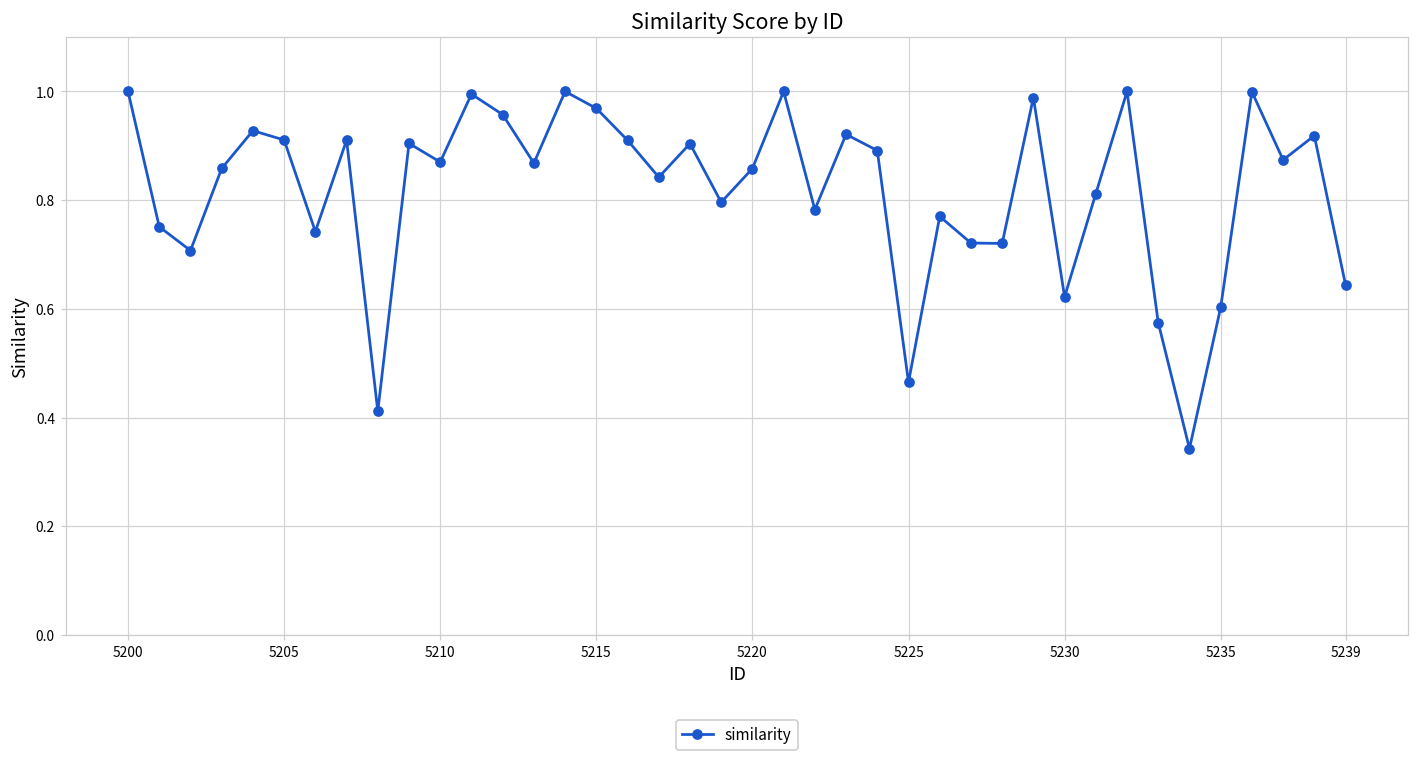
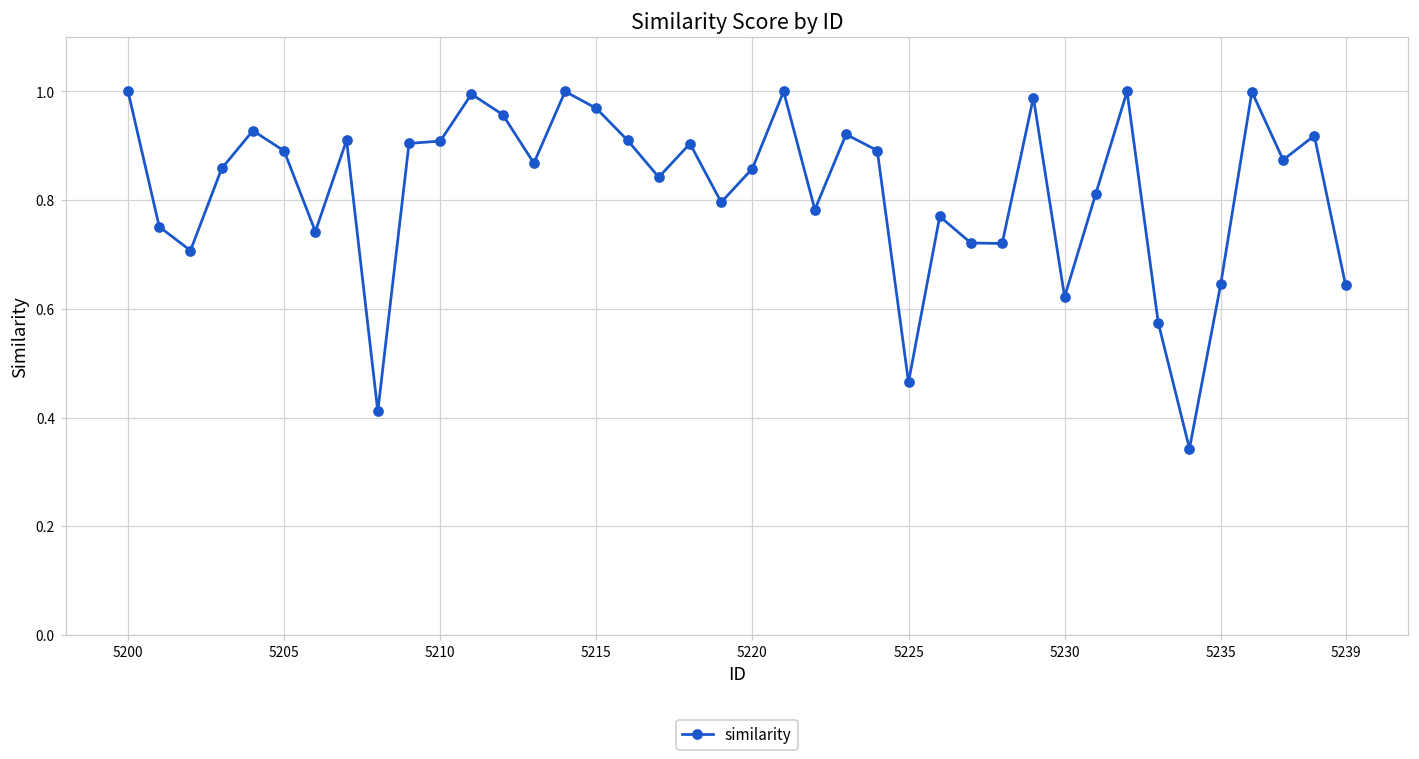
5205: 0.91 -> 0.89
5210: 0.87 -> 0.91
5235: 0.60 -> 0.65
